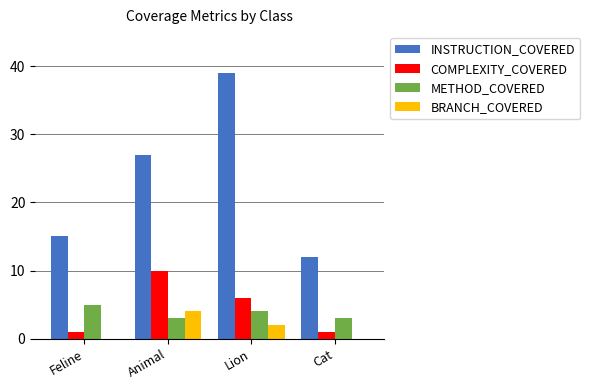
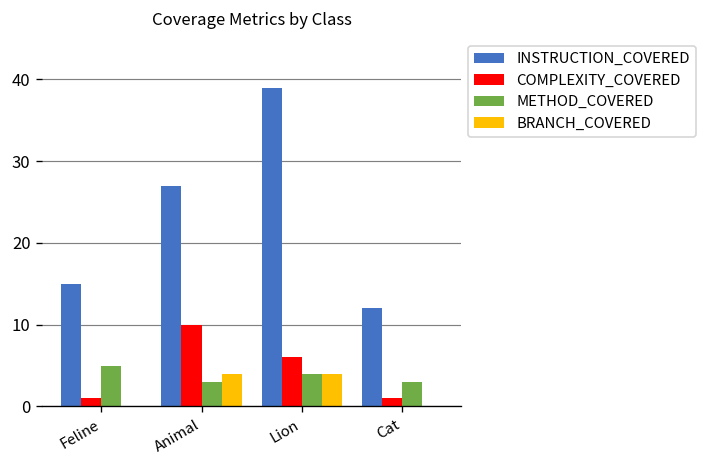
BRANCH_COVERED, Lion: 2 -> 4
